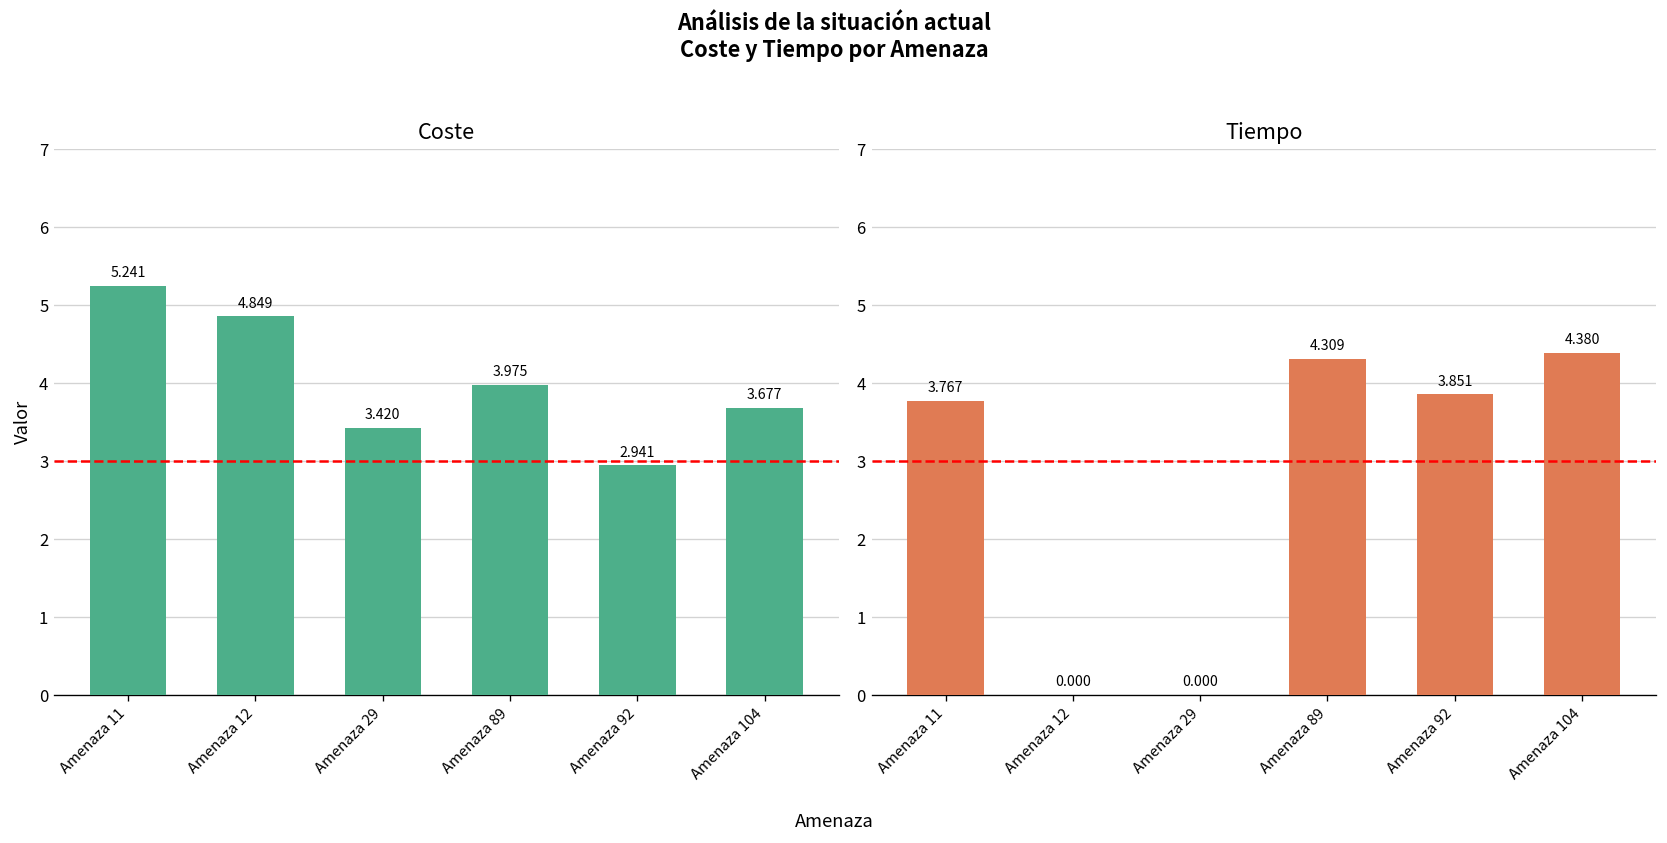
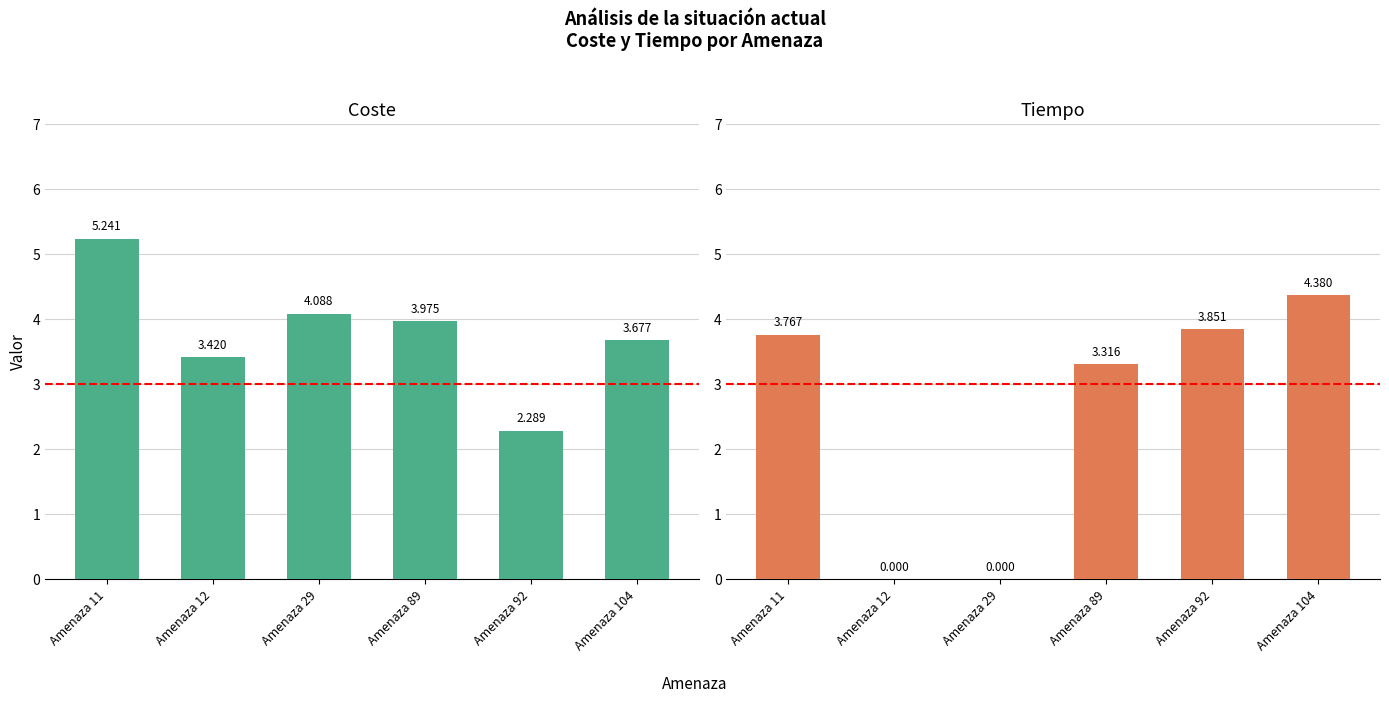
Coste, Amenaza 12: 4.849 -> 3.420
Coste, Amenaza 29: 3.420 -> 4.088
Coste, Amenaza 92: 2.941 -> 2.289
Tiempo, Amenaza 89: 4.309 -> 3.316
